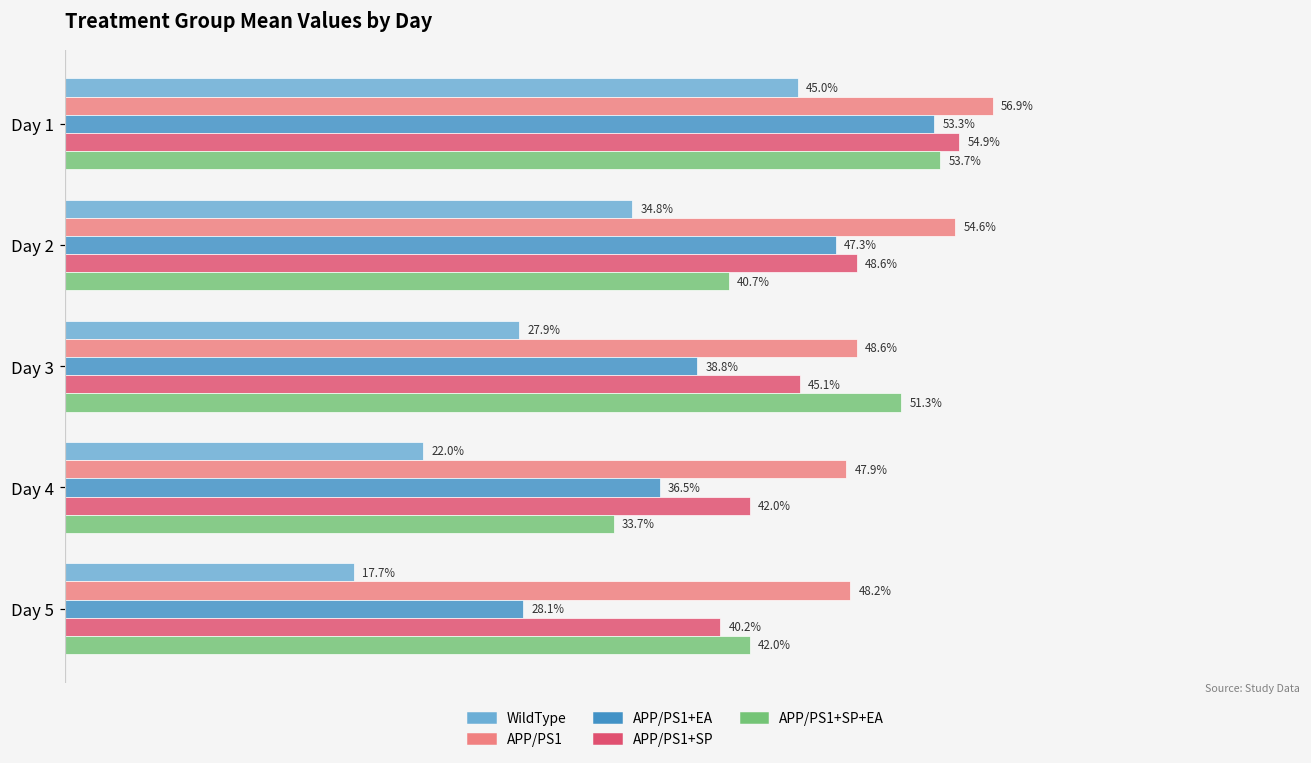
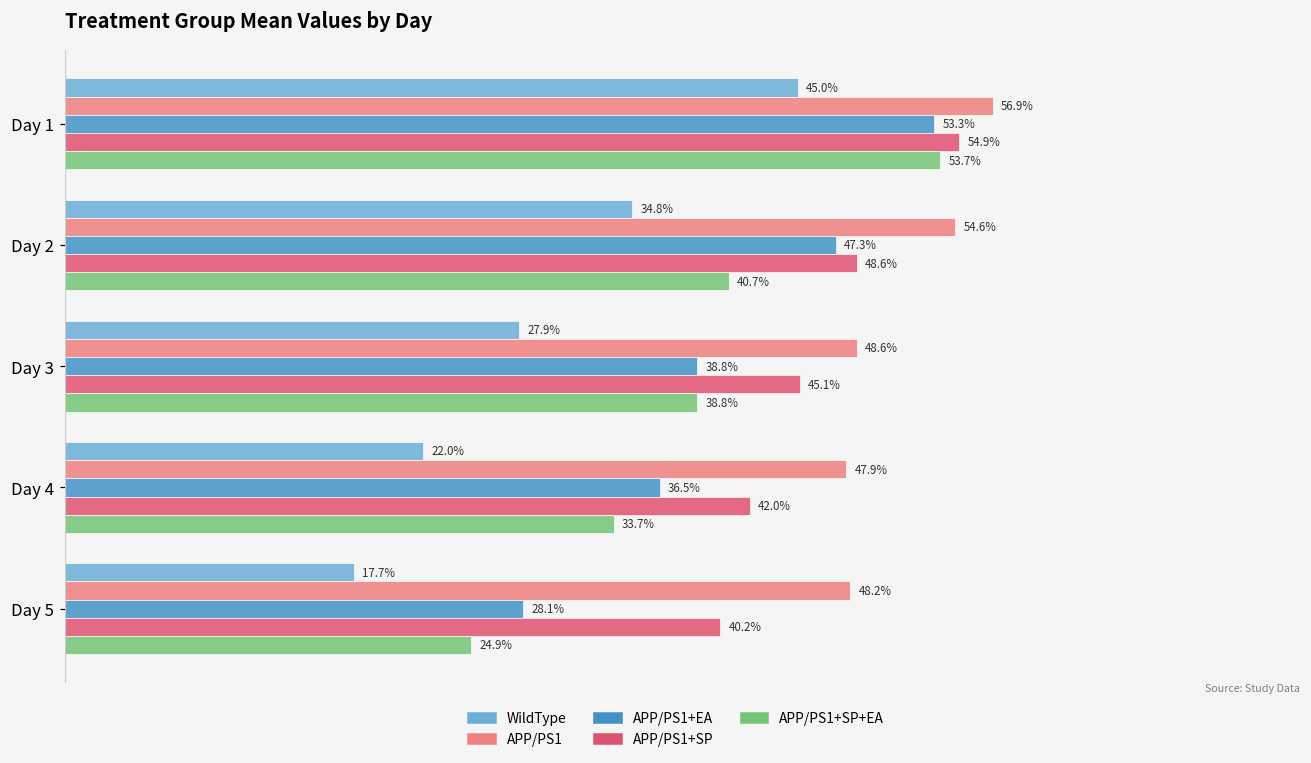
APP/PS1+SP+EA, Day 3: 51.3% -> 38.8%
APP/PS1+SP+EA, Day 5: 42.0% -> 24.9%
